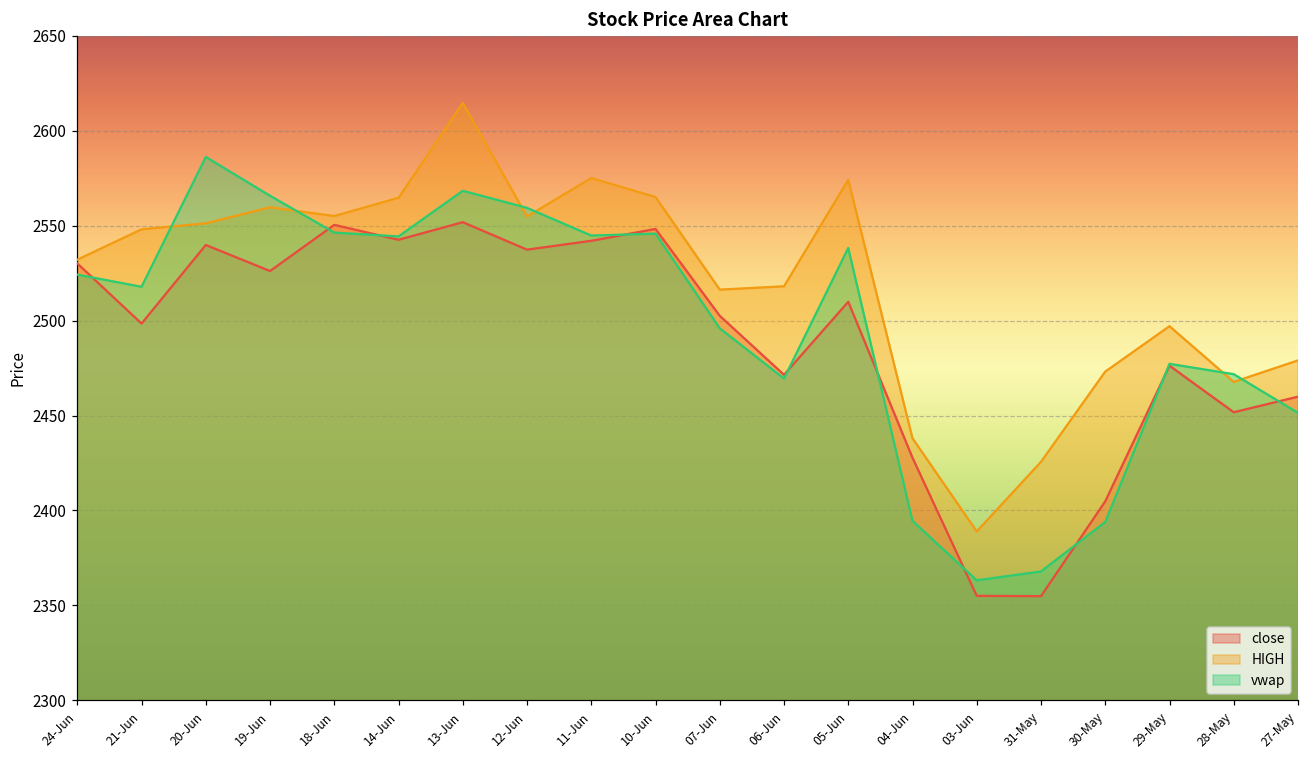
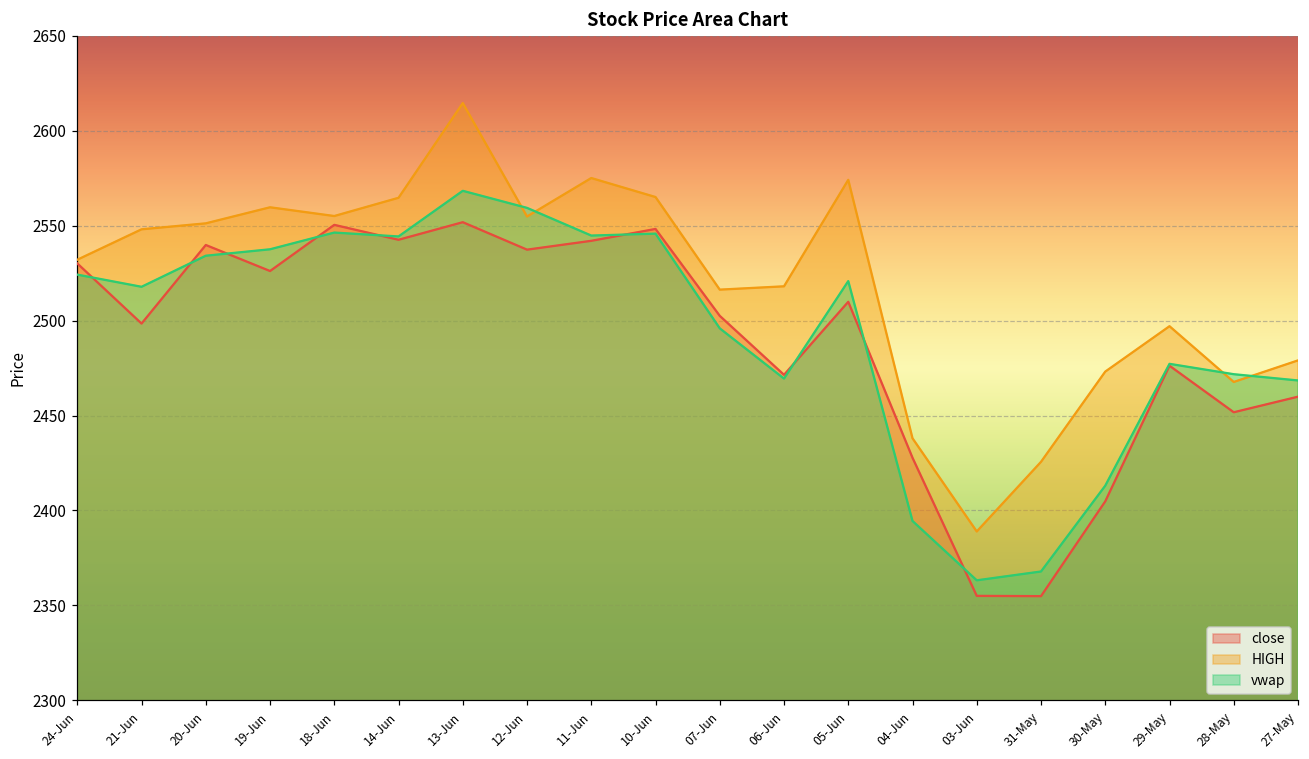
vwap, 20-Jun: 2586 -> 2534
vwap, 19-Jun: 2566 -> 2537
vwap, 05-Jun: 2538 -> 2521
vwap, 30-May: 2394 -> 2413
vwap, 27-May: 2451 -> 2468
